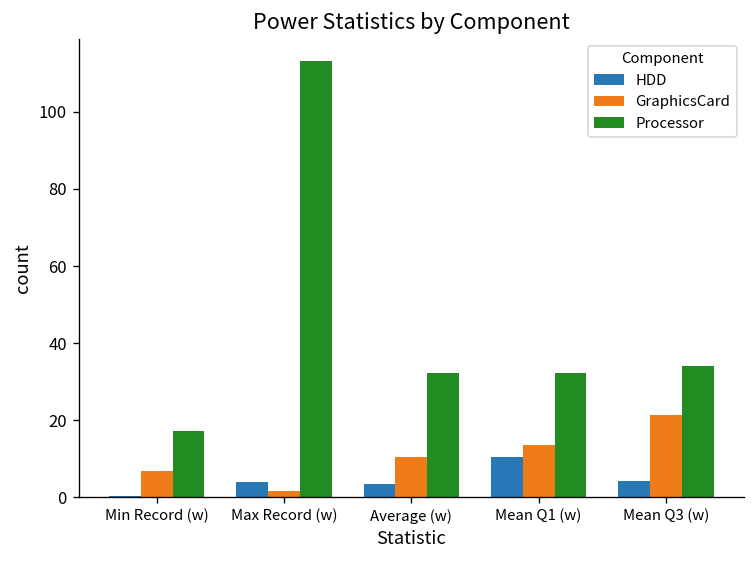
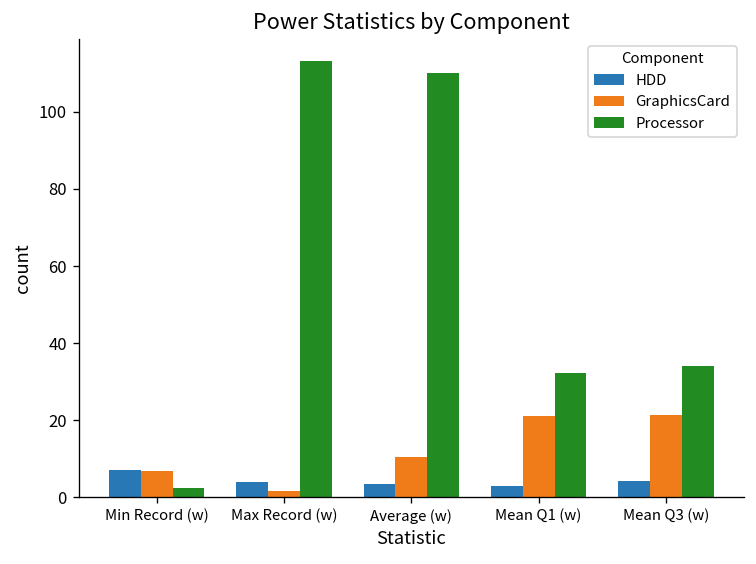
HDD, Min Record (w): 0 -> 7
Processor, Min Record (w): 17 -> 2
Processor, Average (w): 32 -> 110
HDD, Mean Q1 (w): 10 -> 3
GraphicsCard, Mean Q1 (w): 14 -> 21
